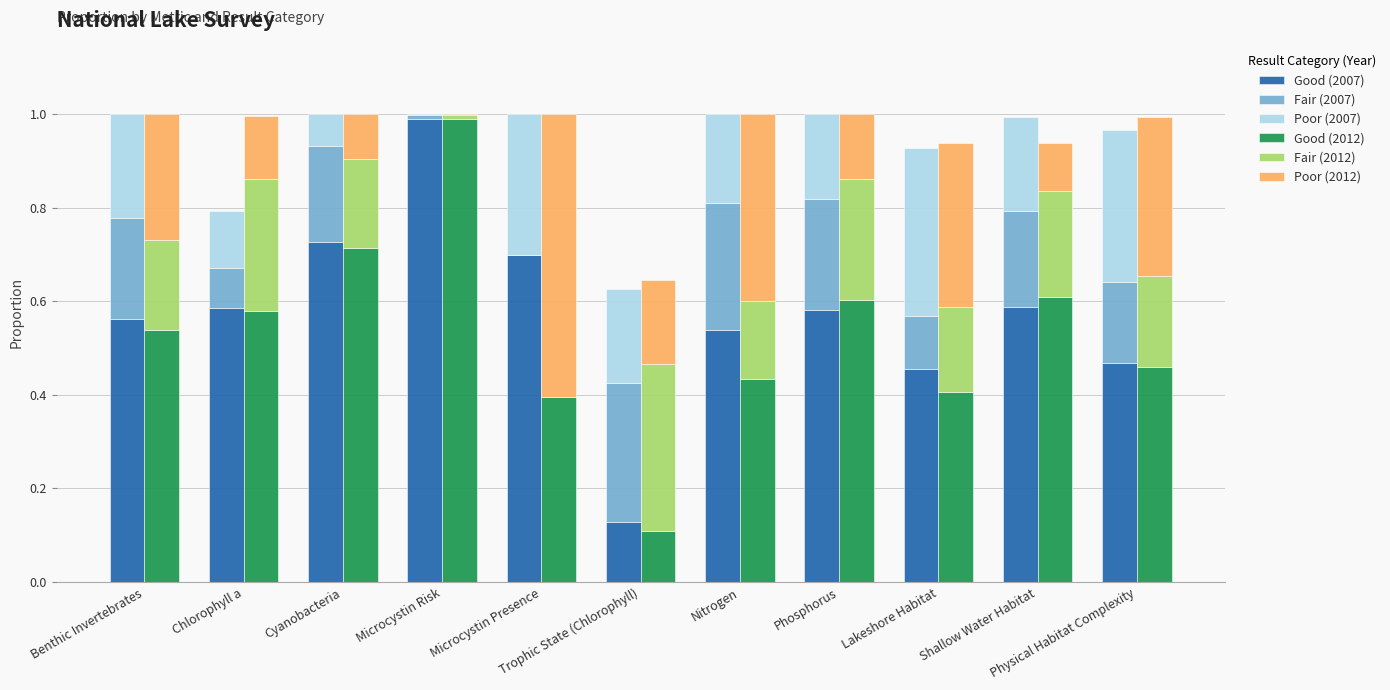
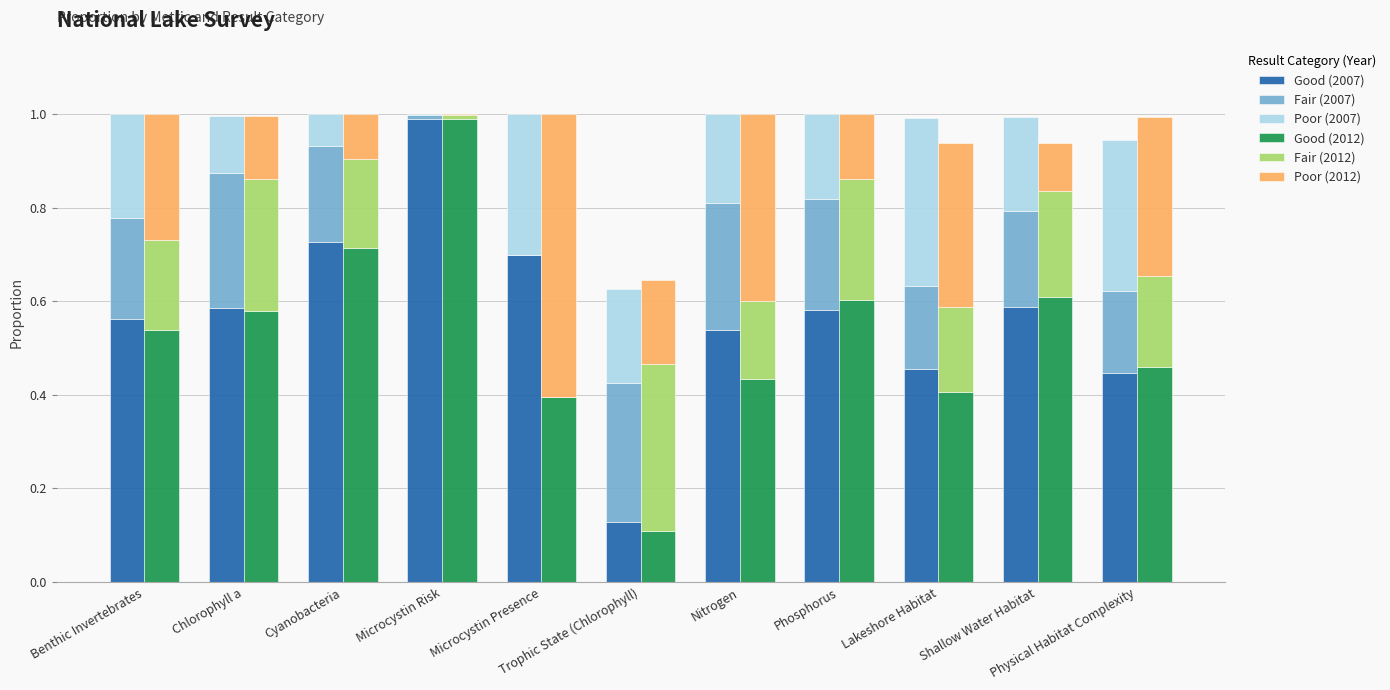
Fair (2007), Chlorophyll a: 0.09 -> 0.29
Fair (2007), Lakeshore Habitat: 0.11 -> 0.18
Good (2007), Physical Habitat Complexity: 0.47 -> 0.45
